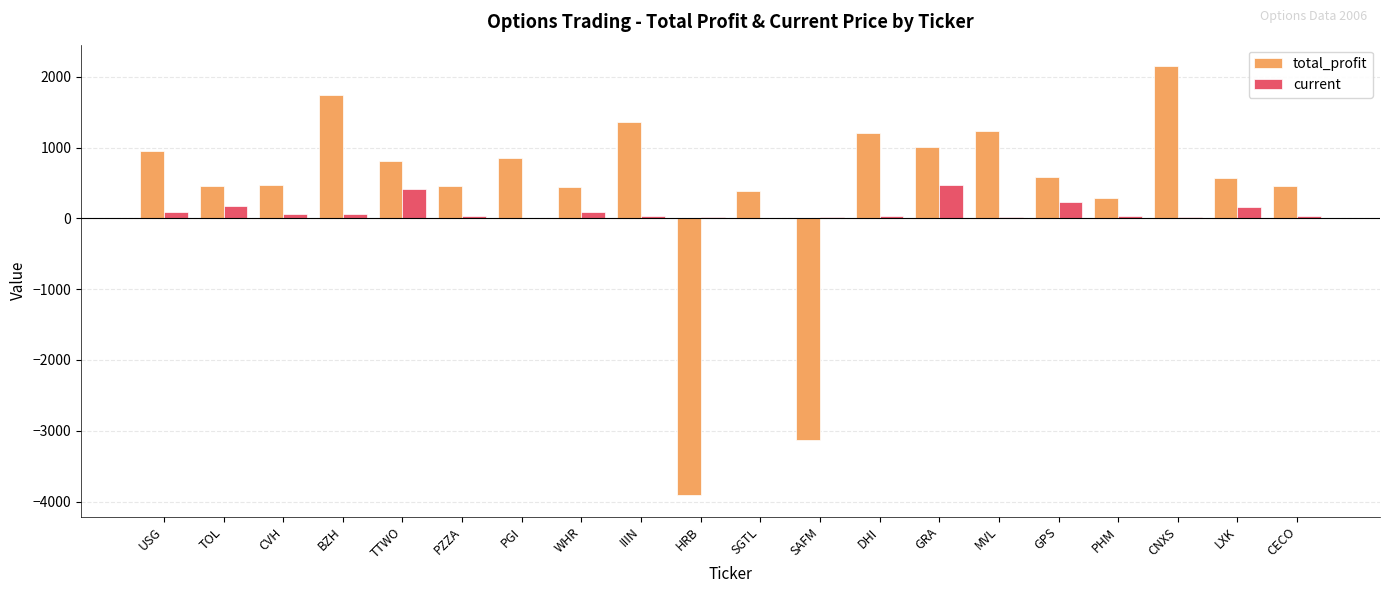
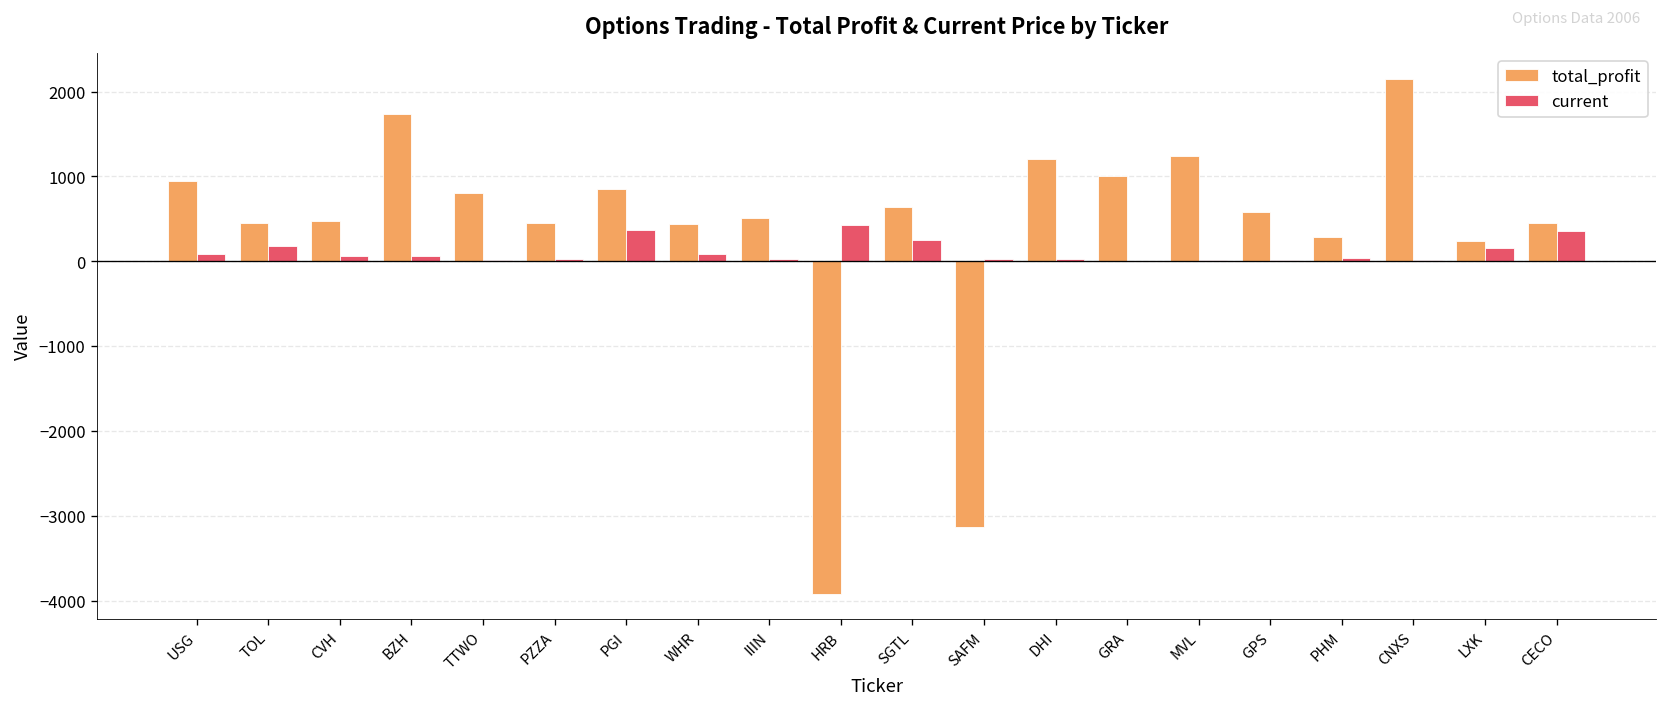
current, TTWO: 400 -> 0
current, PGI: 0 -> 400
total_profit, IIIN: 1400 -> 500
current, HRB: 0 -> 400
total_profit, SGTL: 400 -> 600
current, SGTL: 0 -> 300
current, GRA: 500 -> 0
current, GPS: 200 -> 0
total_profit, LXK: 600 -> 200
current, CECO: 0 -> 400
